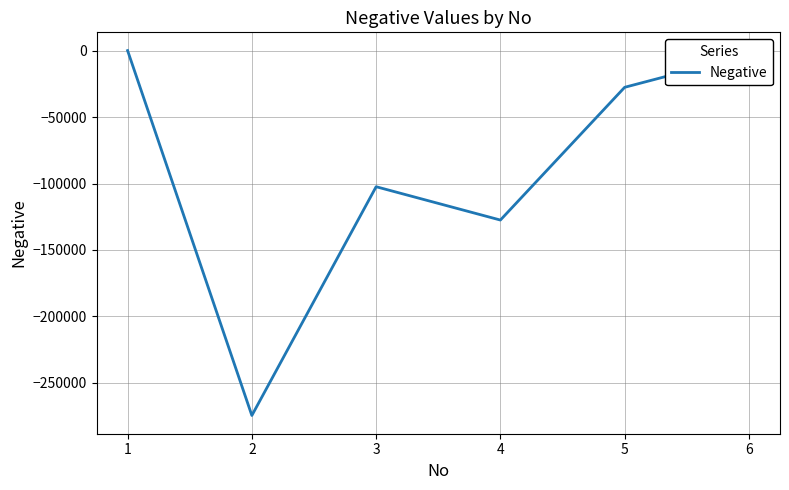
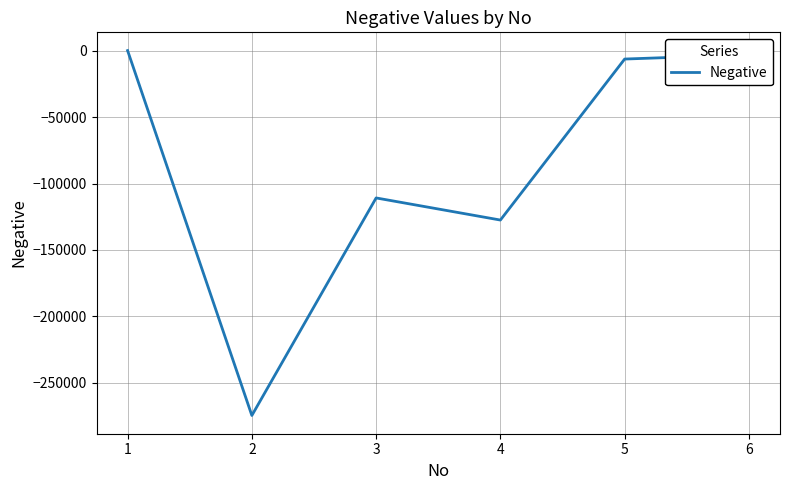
3: -102000 -> -111000
5: -28000 -> -6000
